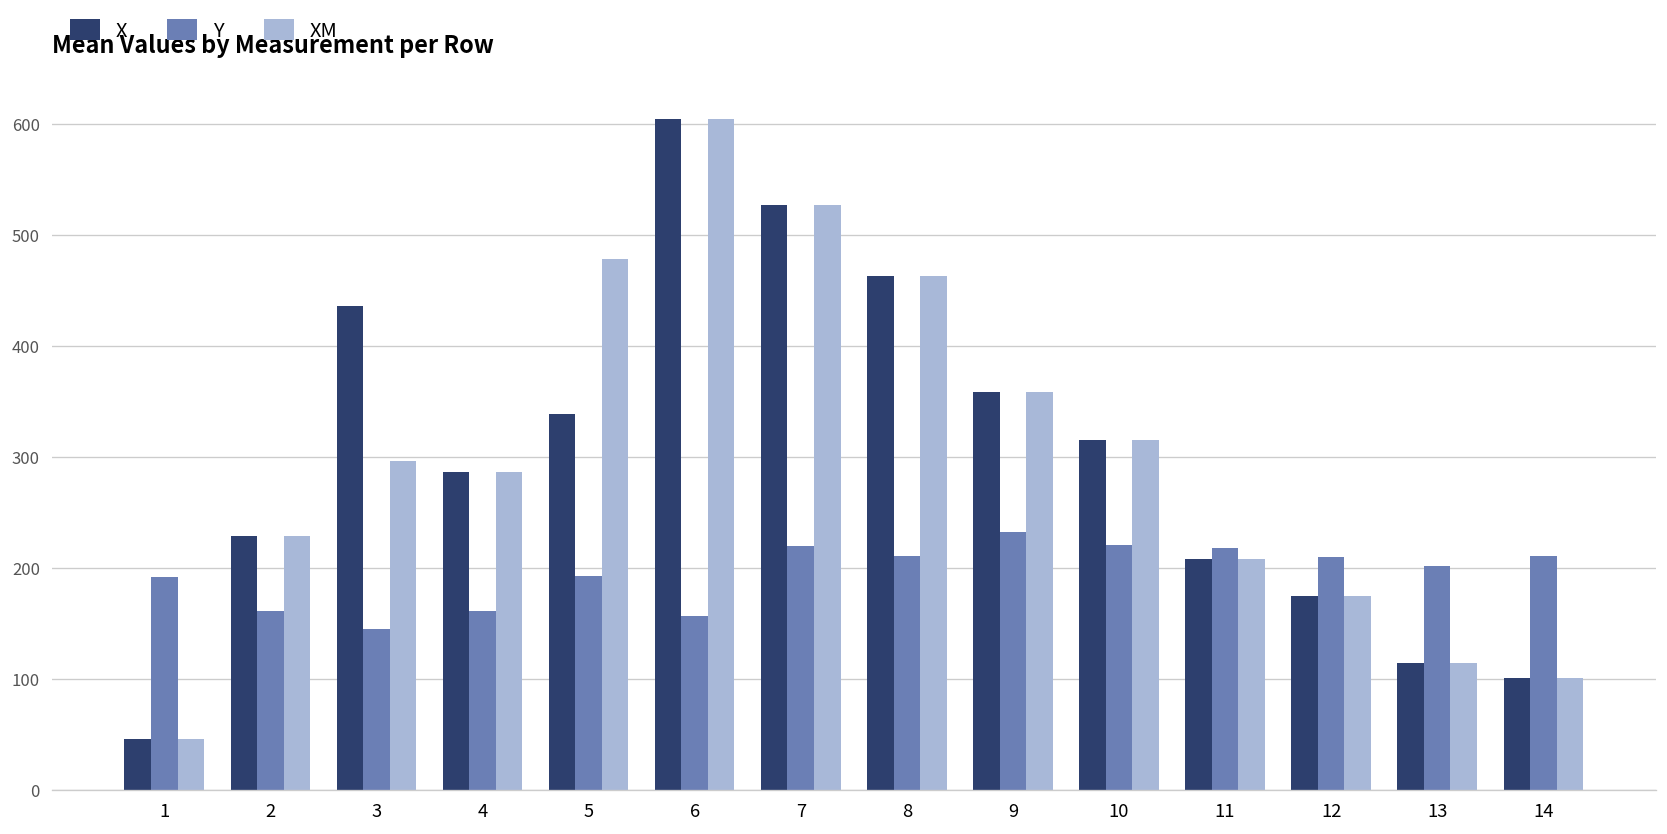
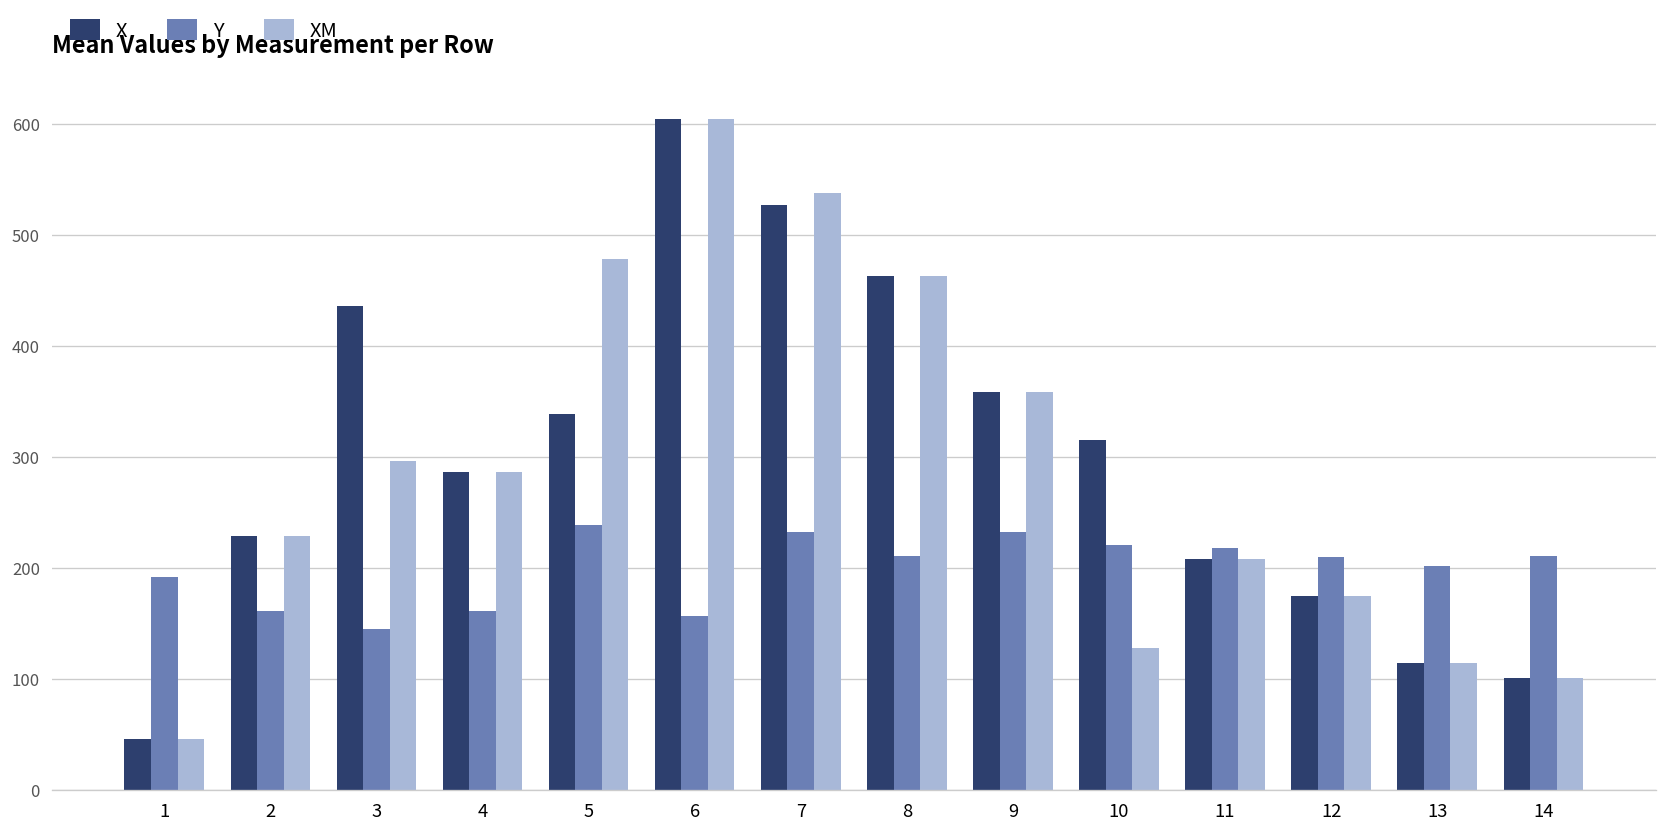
Y, 5: 190 -> 240
Y, 7: 220 -> 230
XM, 7: 530 -> 540
XM, 10: 320 -> 130
